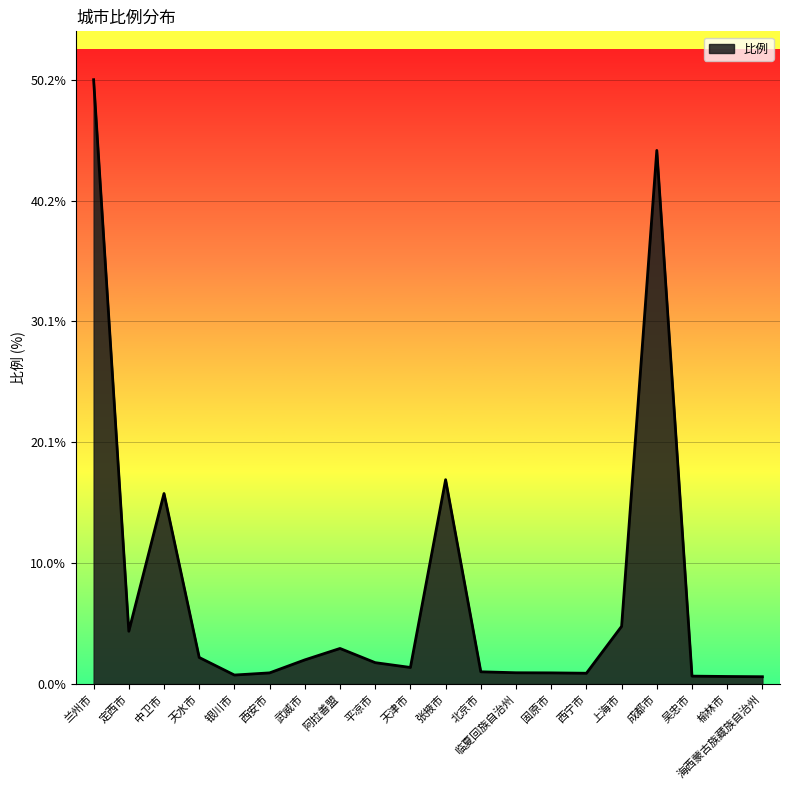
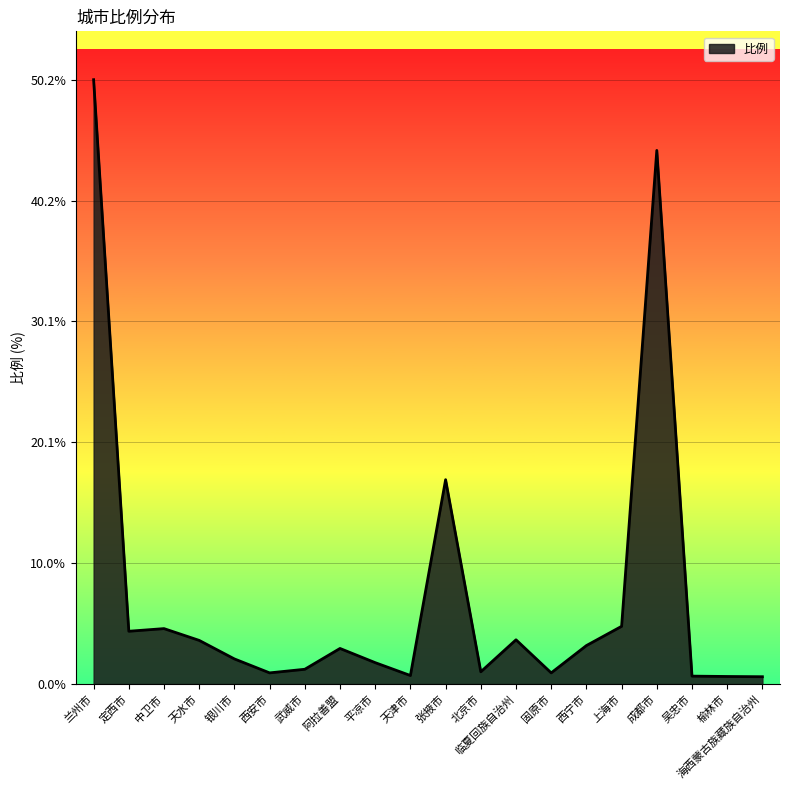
中卫市: 15.8% -> 4.6%
天水市: 2.2% -> 3.6%
银川市: 0.8% -> 2.1%
武威市: 2.0% -> 1.2%
天津市: 1.4% -> 0.7%
临夏回族自治州: 0.9% -> 3.7%
西宁市: 0.9% -> 3.2%
